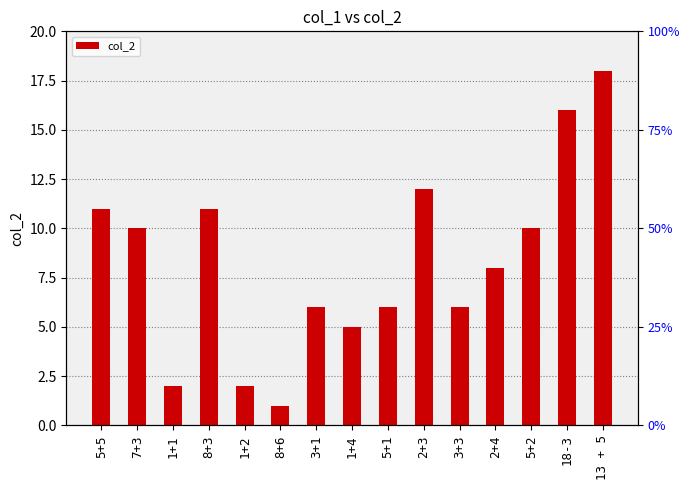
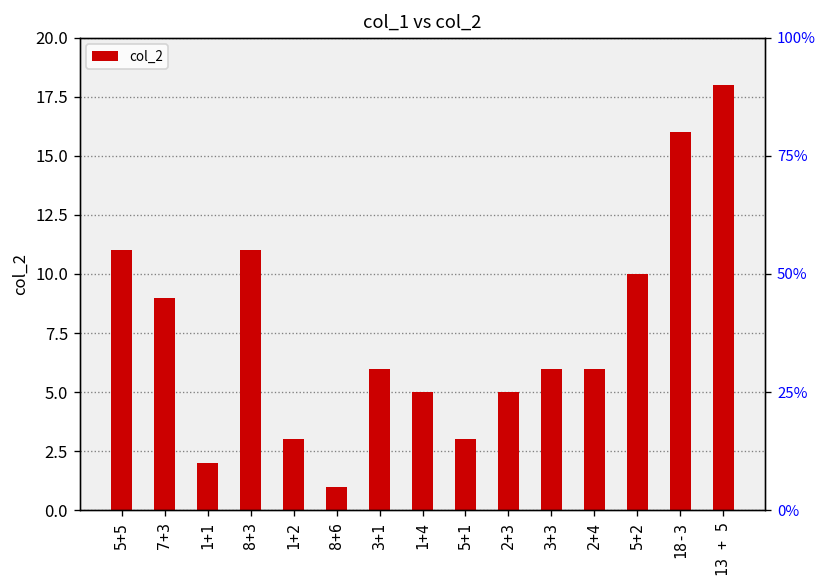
7+3: 10 -> 9
1+2: 2 -> 3
5+1: 6 -> 3
2+3: 12 -> 5
2+4: 8 -> 6
